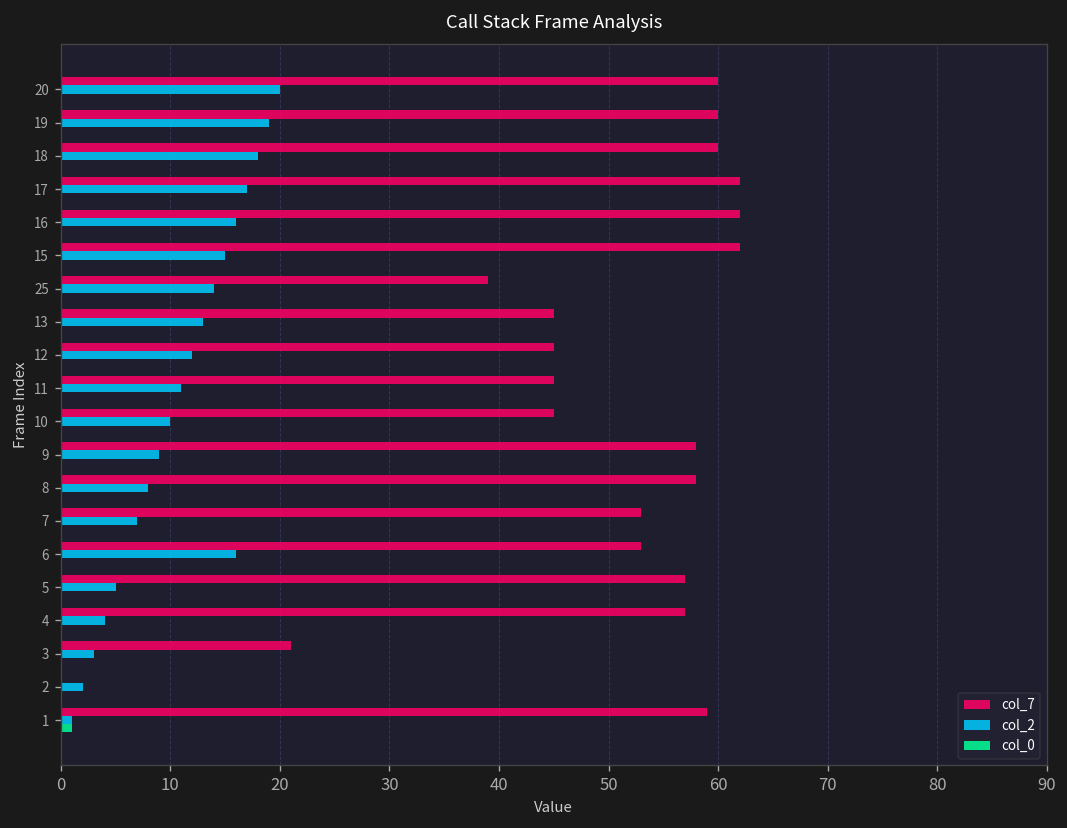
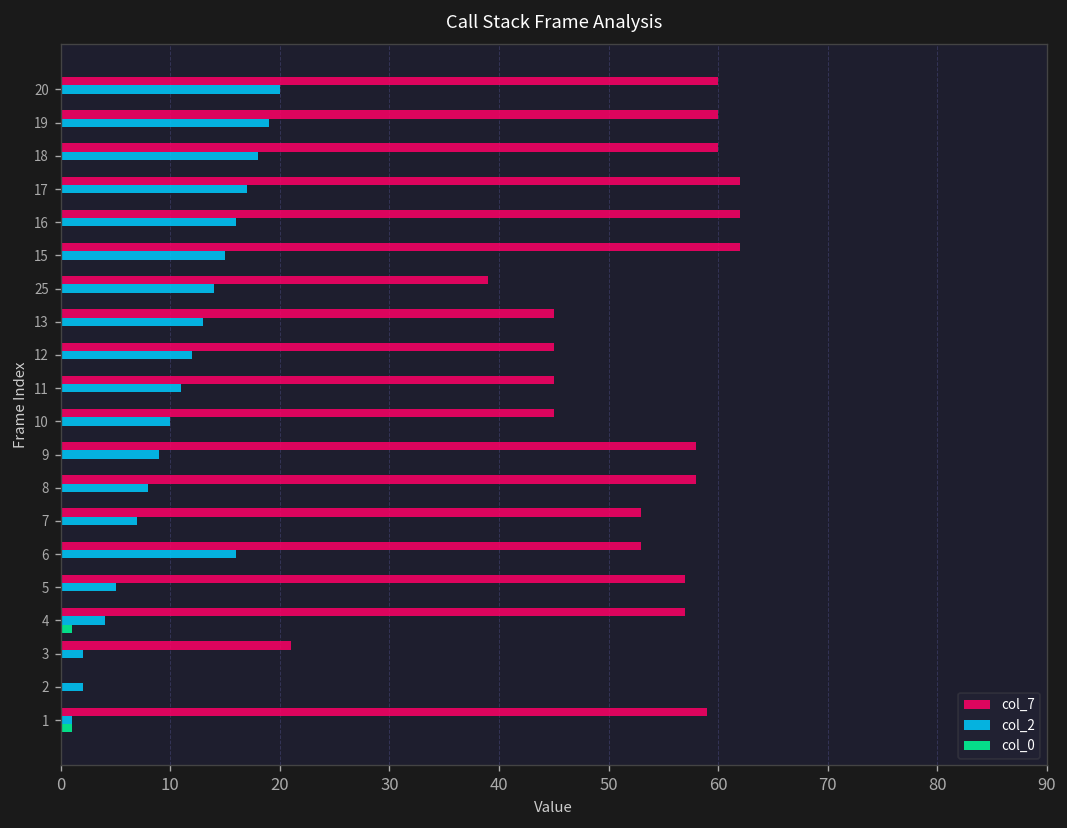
col_0, 4: 0 -> 1
col_2, 3: 3 -> 2
